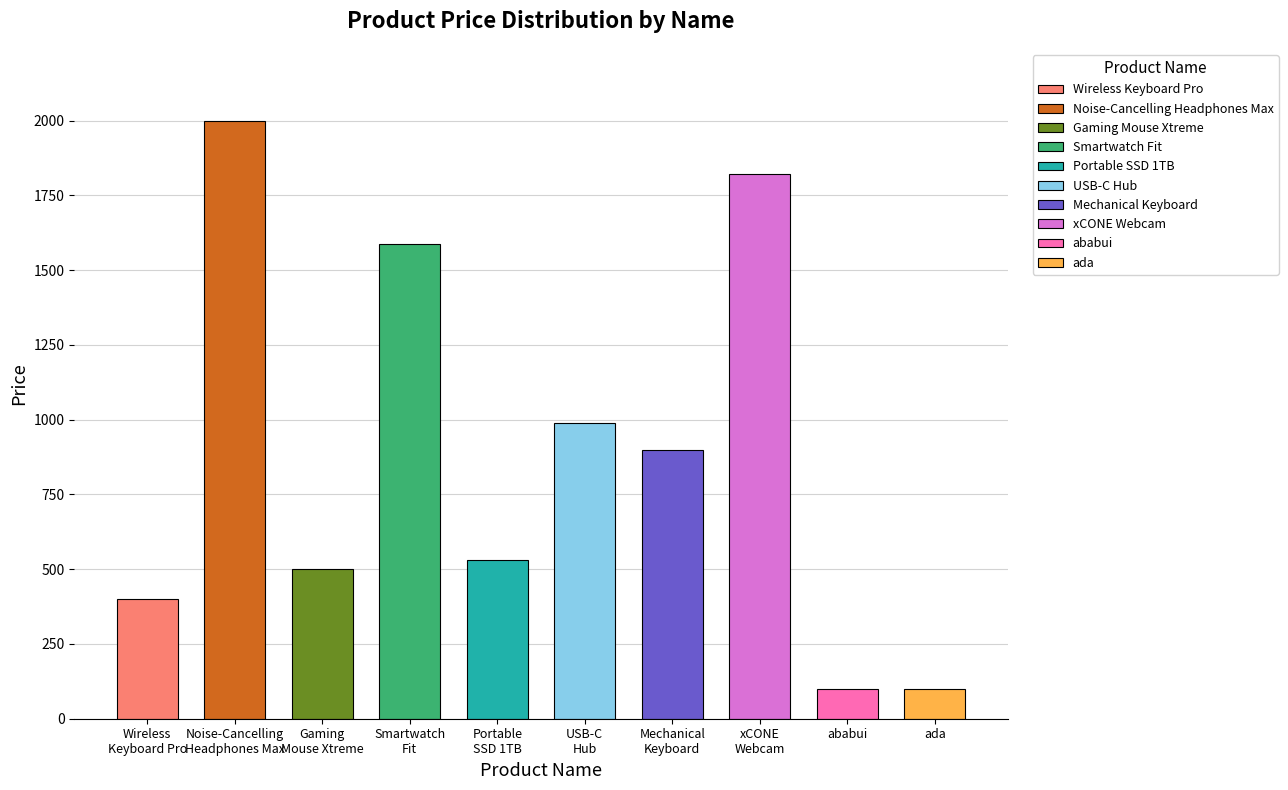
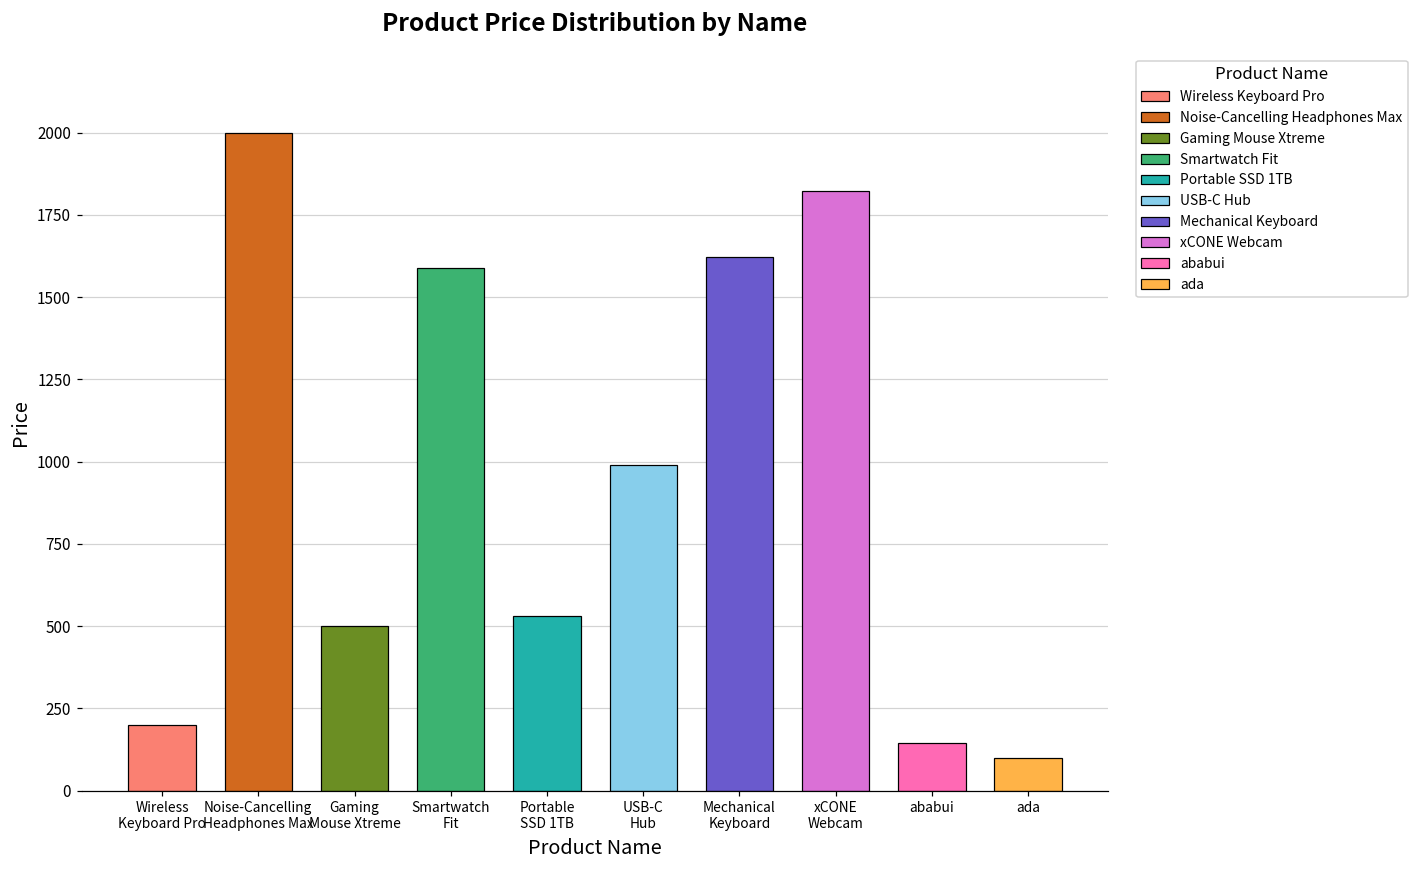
Wireless Keyboard Pro: 400 -> 200
Mechanical Keyboard: 900 -> 1620
ababui: 100 -> 150
